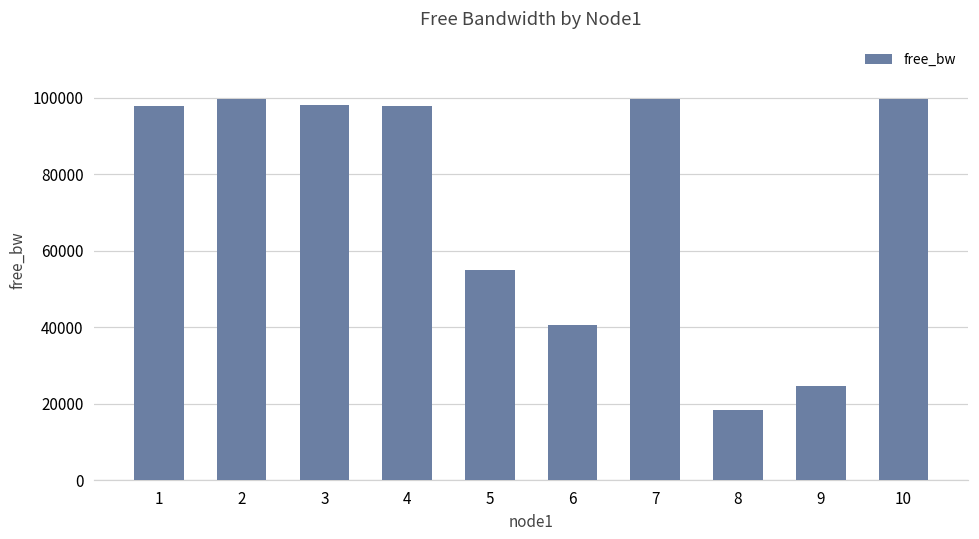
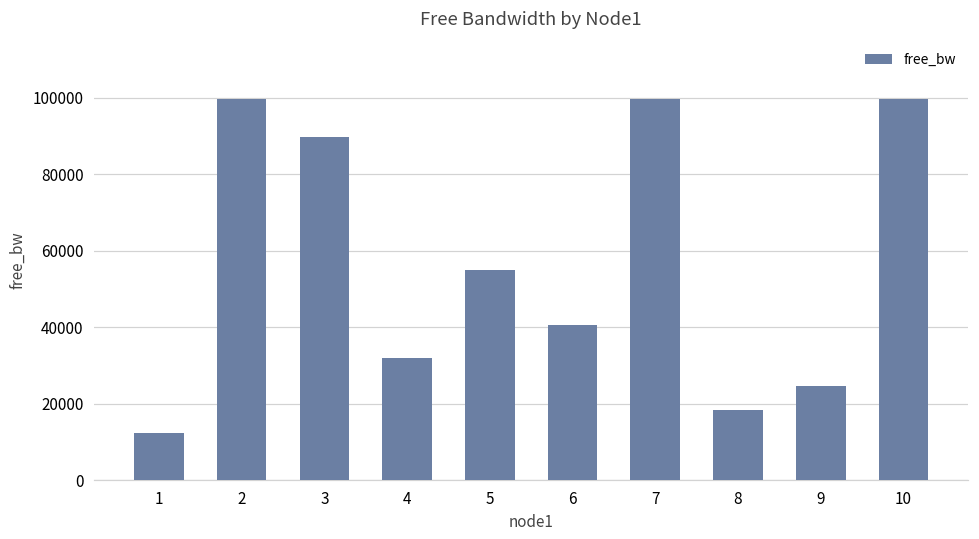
1: 98000 -> 13000
3: 98000 -> 90000
4: 98000 -> 32000
